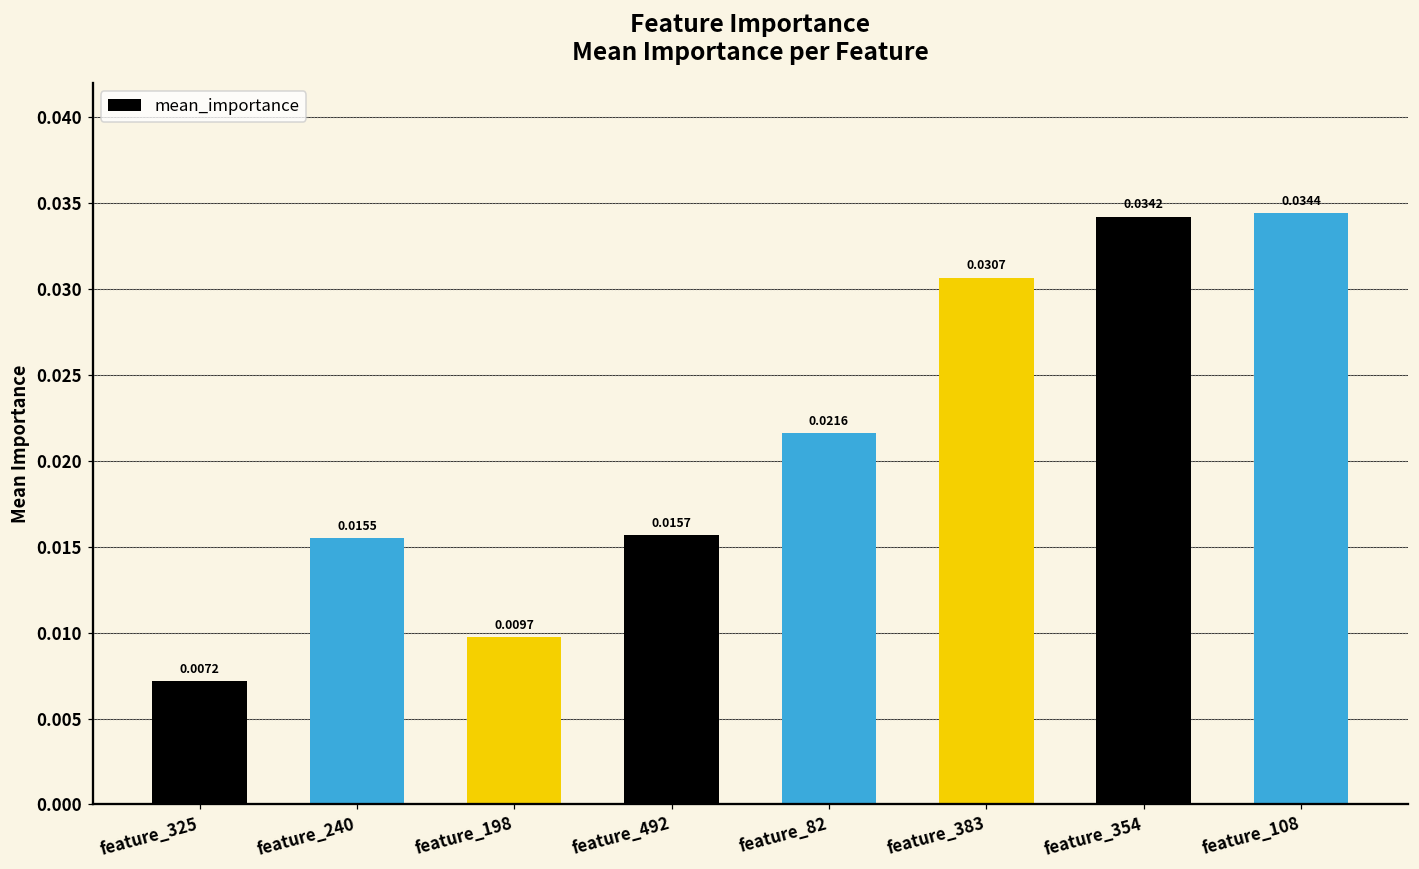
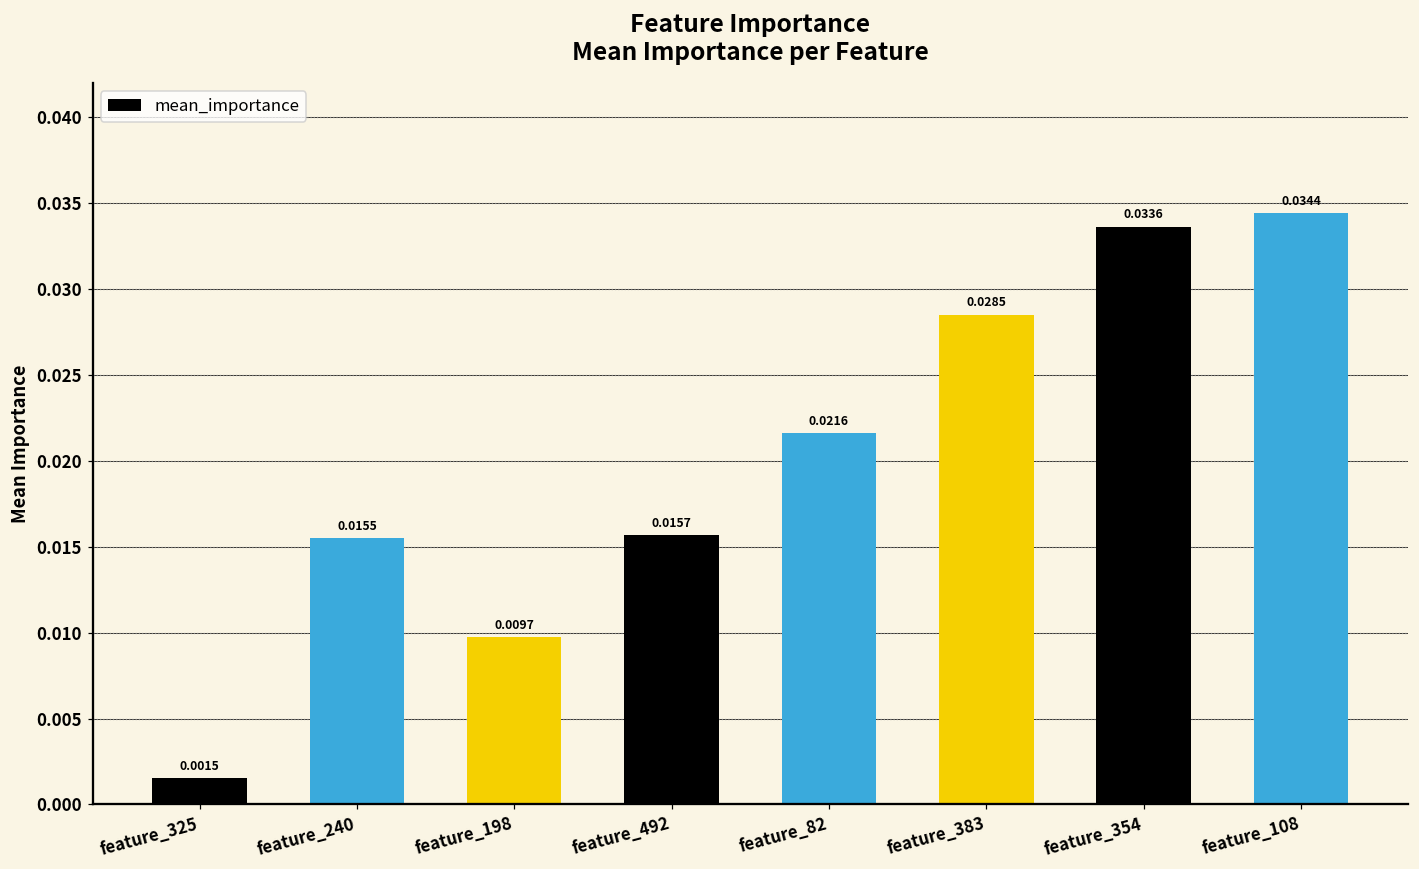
feature_325: 0.0072 -> 0.0015
feature_383: 0.0307 -> 0.0285
feature_354: 0.0342 -> 0.0336
